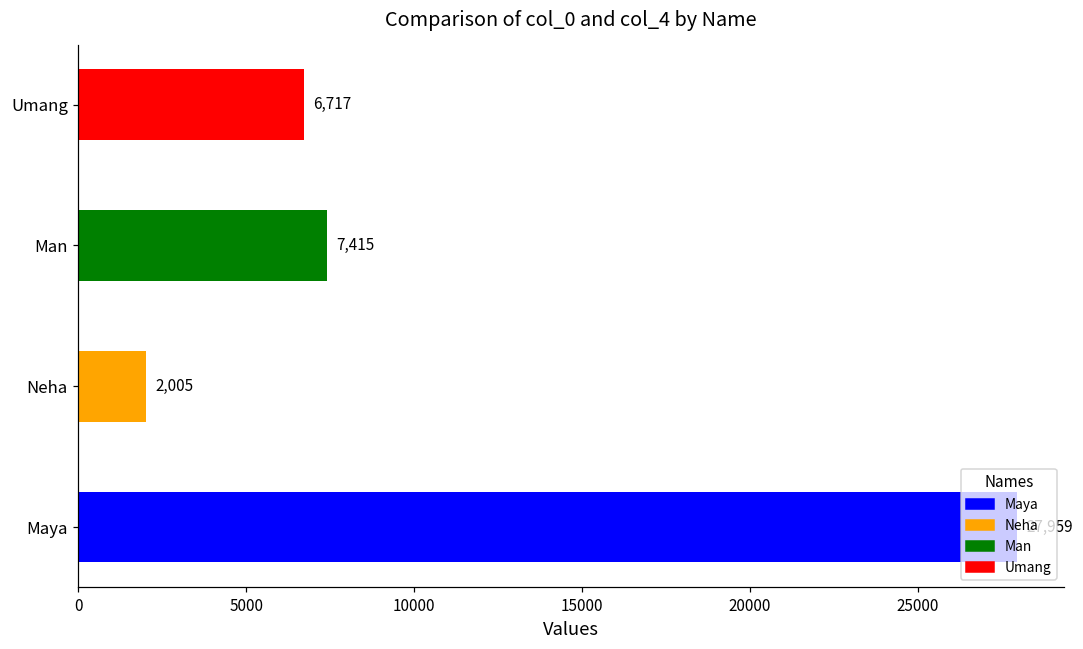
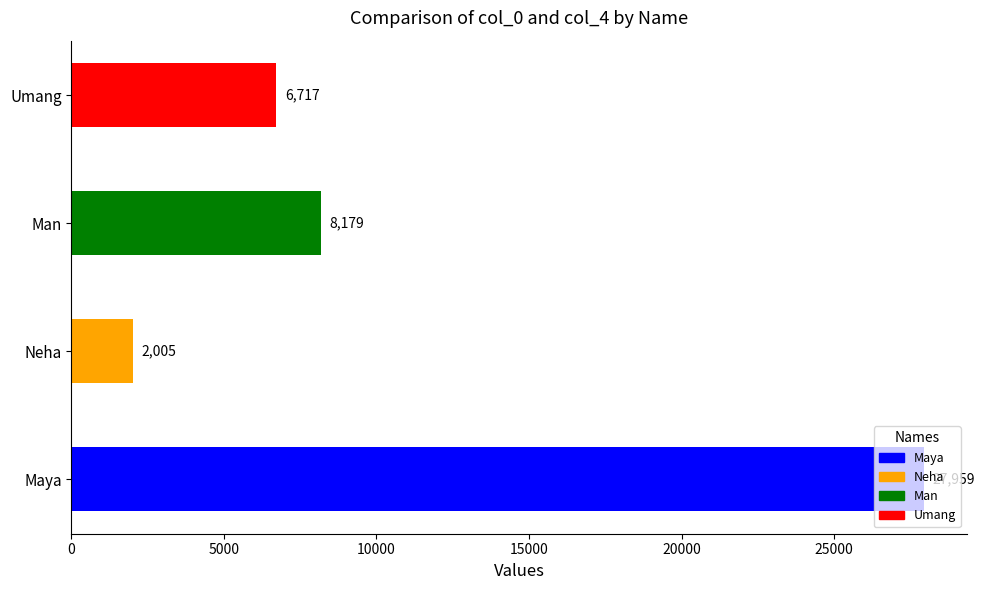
Man: 7,415 -> 8,179
